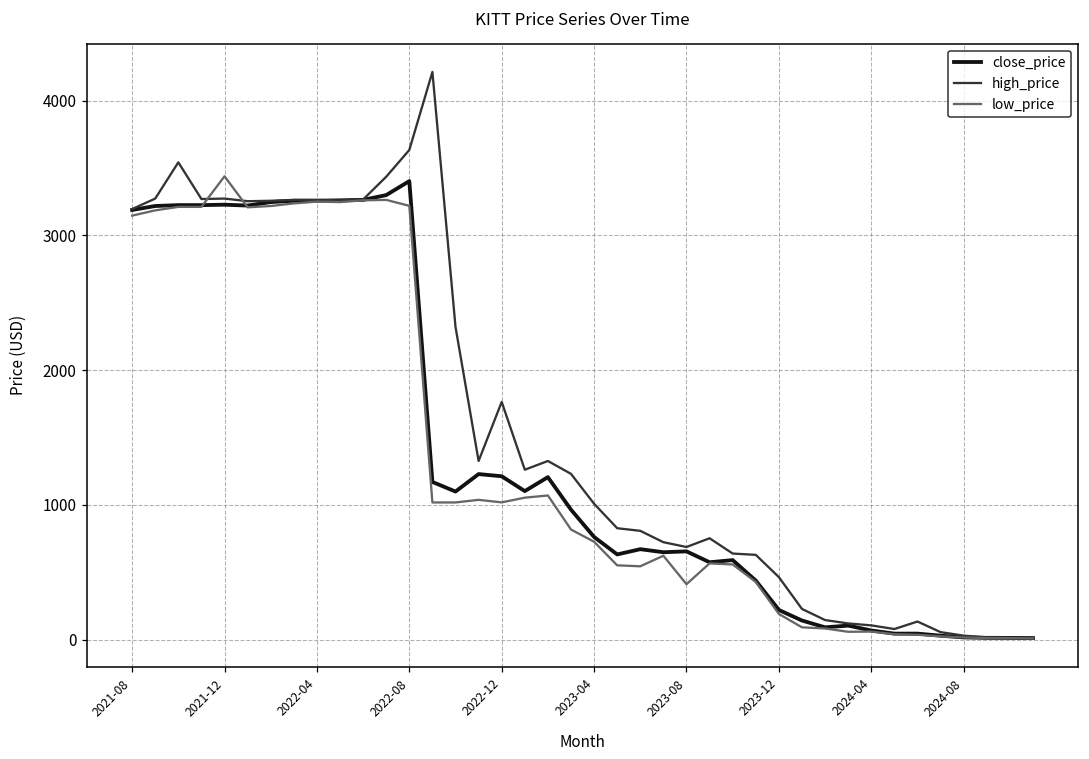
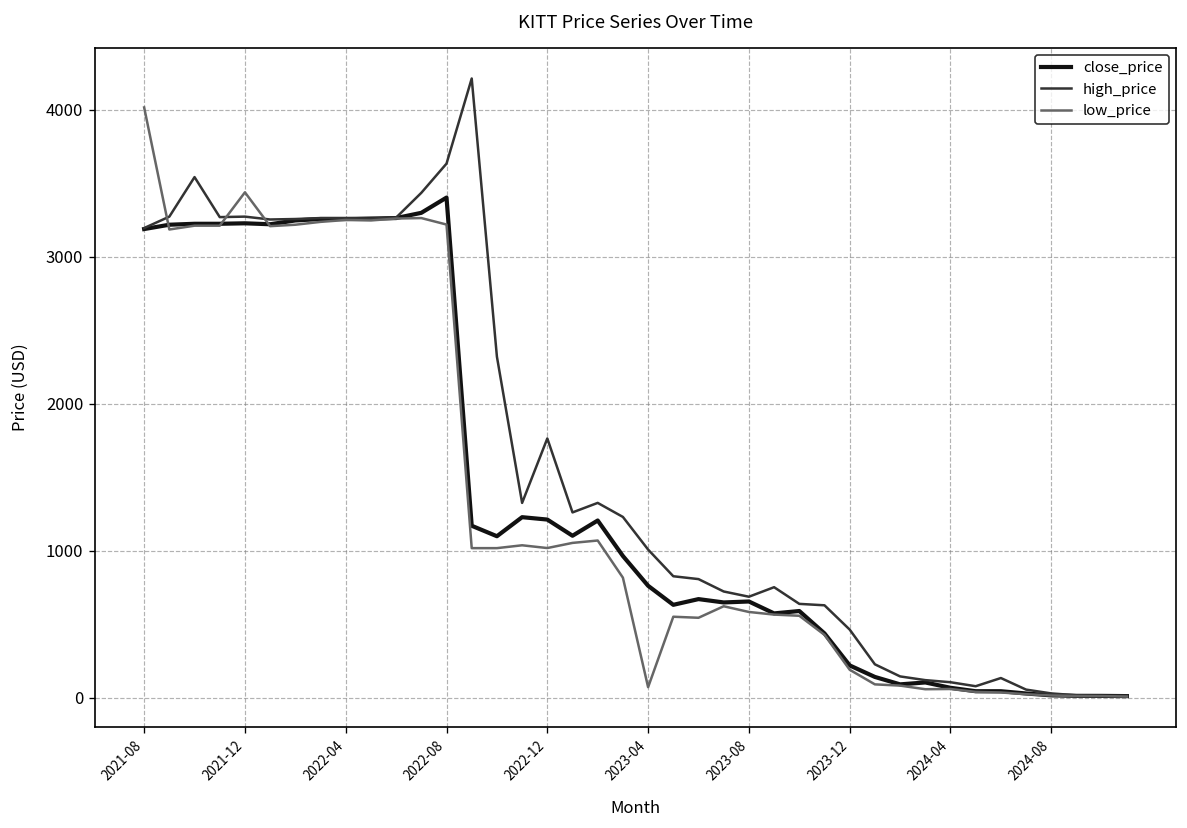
low_price, 2021-08: 3150 -> 4020
low_price, 2023-04: 730 -> 70
low_price, 2023-08: 410 -> 580
